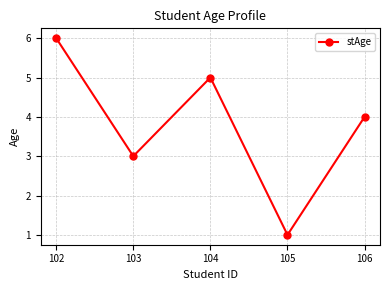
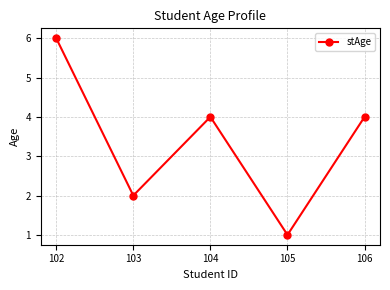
103: 3 -> 2
104: 5 -> 4
